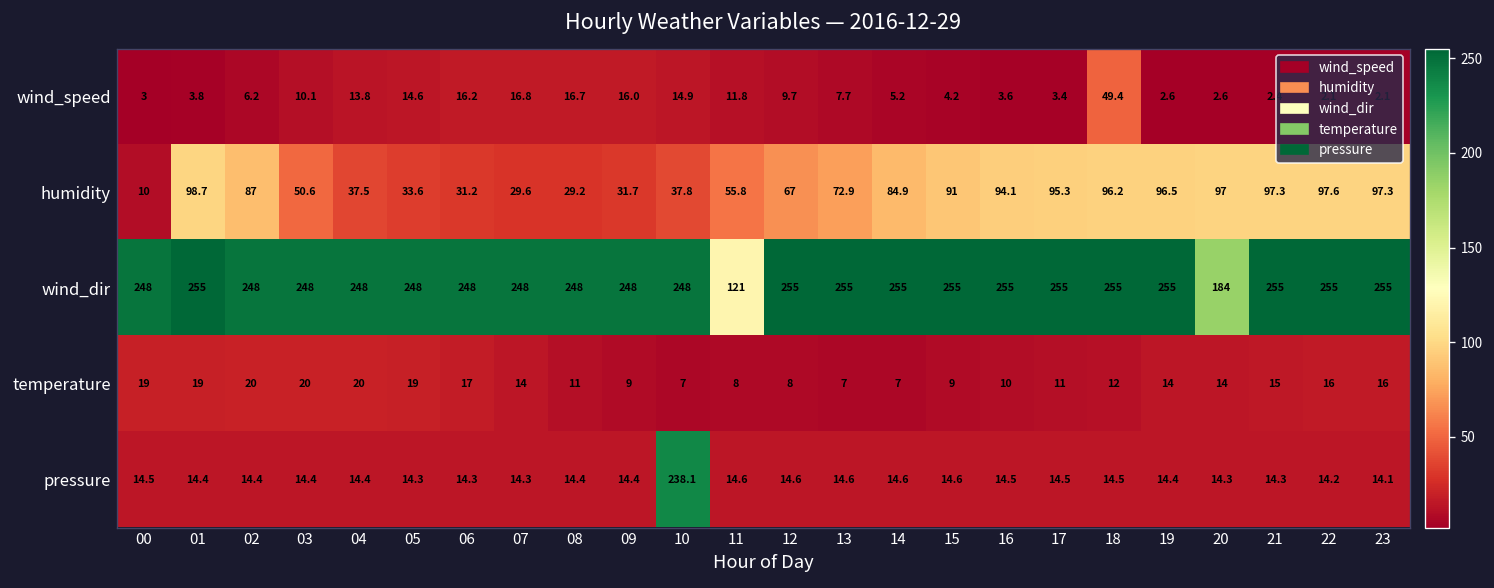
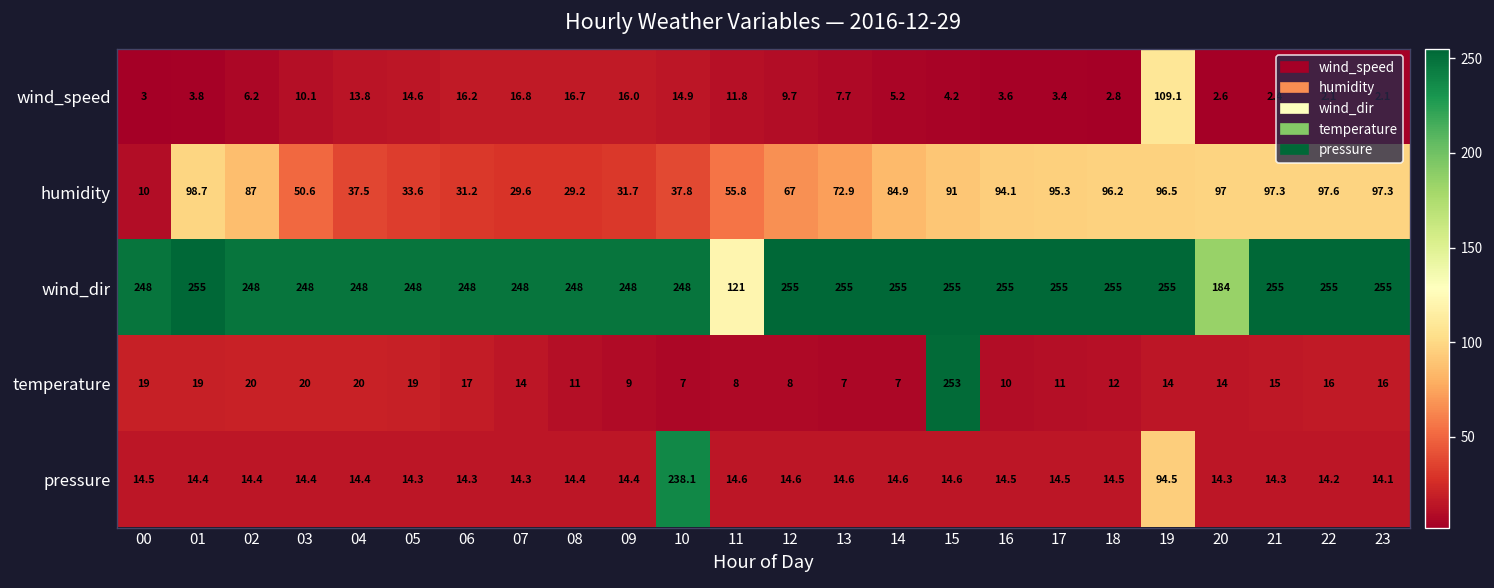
wind_speed, 18: 49.4 -> 2.8
wind_speed, 19: 2.6 -> 109.1
temperature, 15: 9 -> 253
pressure, 19: 14.4 -> 94.5
